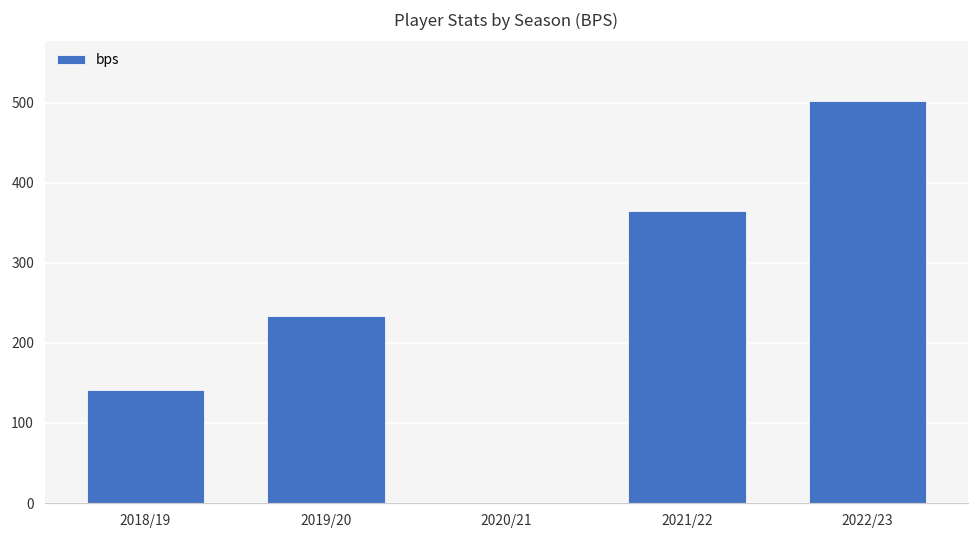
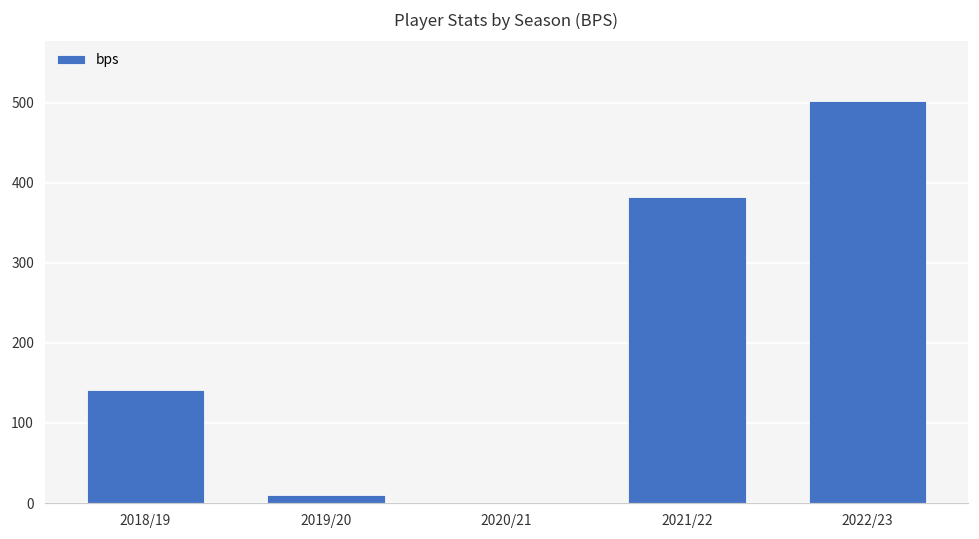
2019/20: 230 -> 10
2021/22: 370 -> 380
